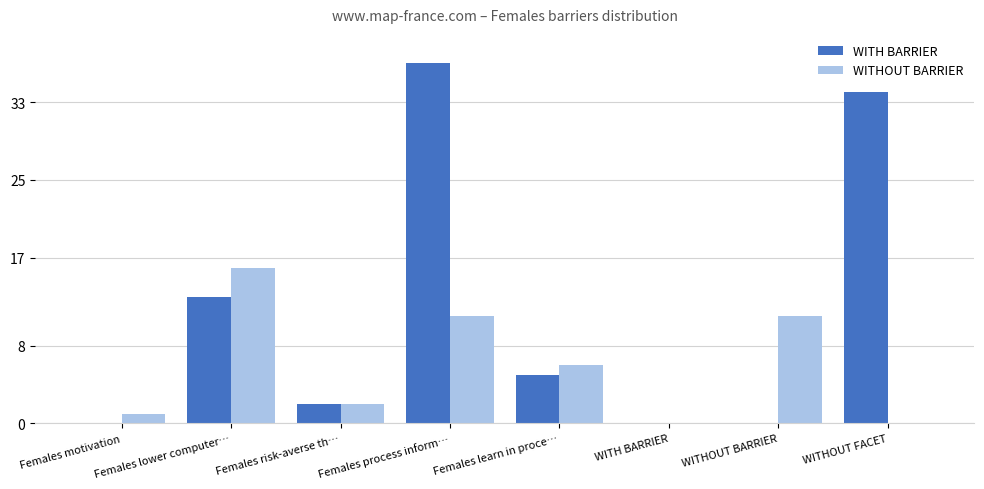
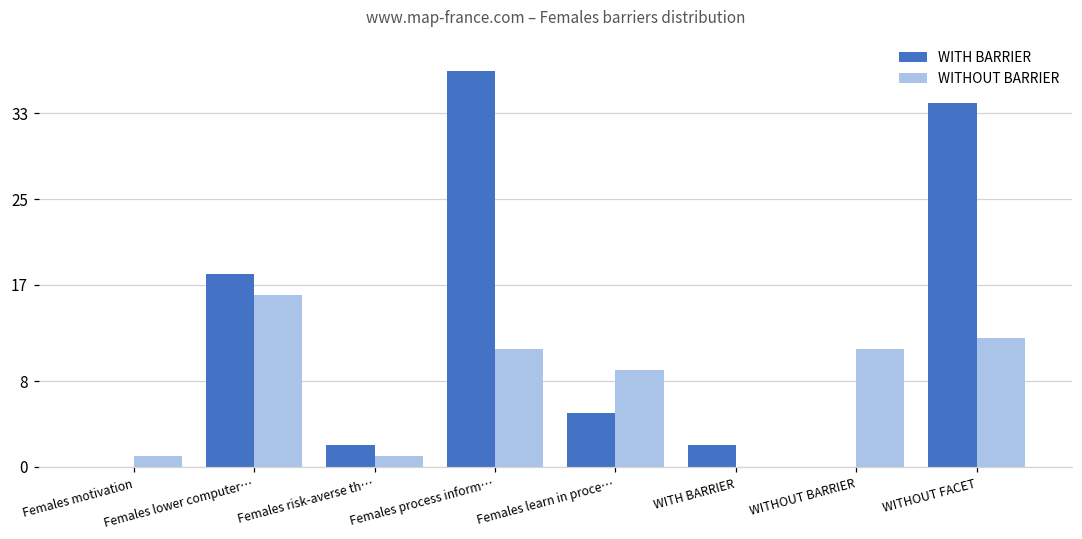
WITH BARRIER, Females lower computer…: 13 -> 18
WITHOUT BARRIER, Females risk-averse th…: 2 -> 1
WITHOUT BARRIER, Females learn in proce…: 6 -> 9
WITH BARRIER, WITH BARRIER: 0 -> 2
WITHOUT BARRIER, WITHOUT FACET: 0 -> 12
